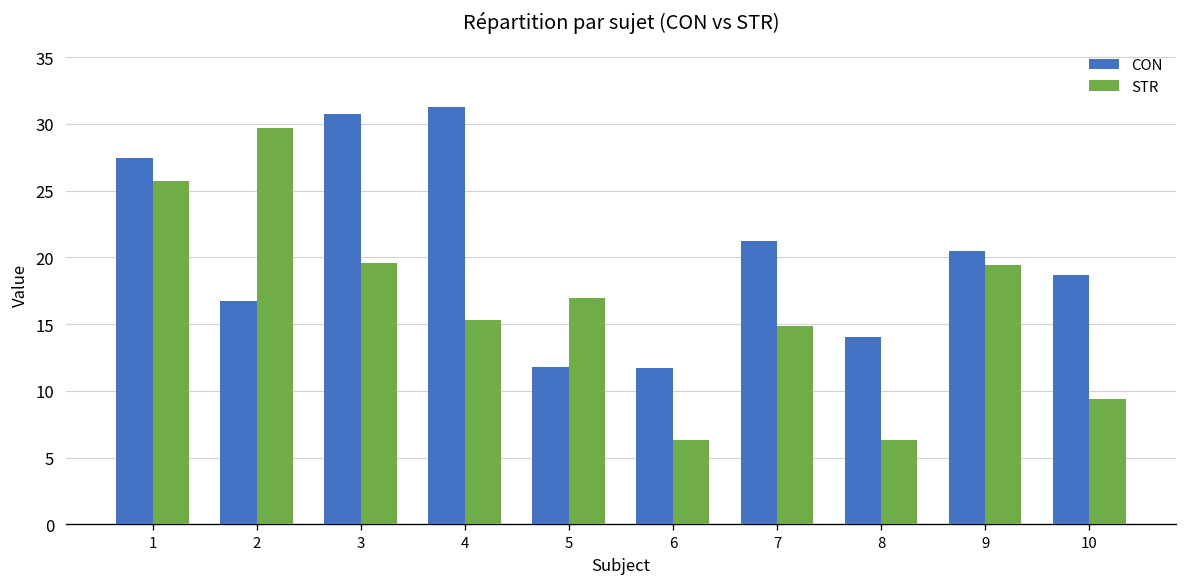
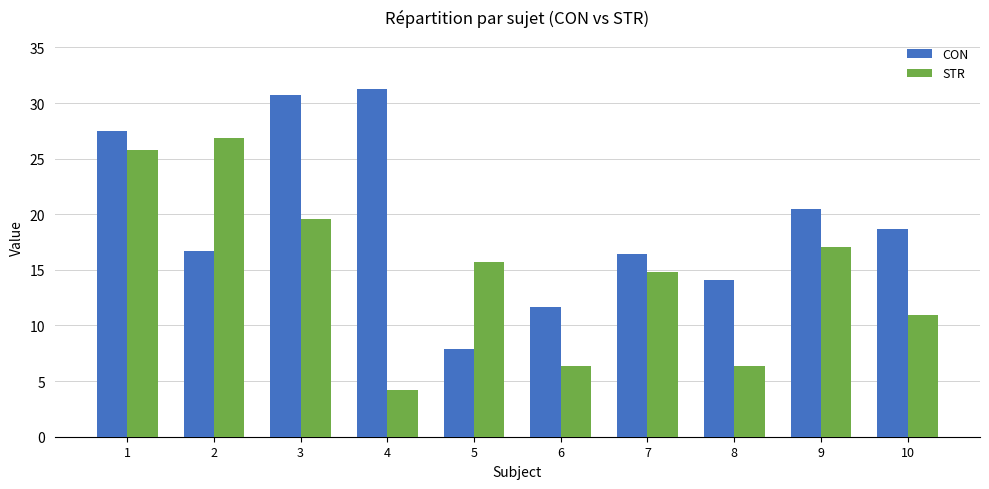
STR, 2: 29.7 -> 26.9
STR, 4: 15.3 -> 4.2
CON, 5: 11.8 -> 7.9
STR, 5: 17.0 -> 15.7
CON, 7: 21.2 -> 16.4
STR, 9: 19.5 -> 17.0
STR, 10: 9.4 -> 11.0
